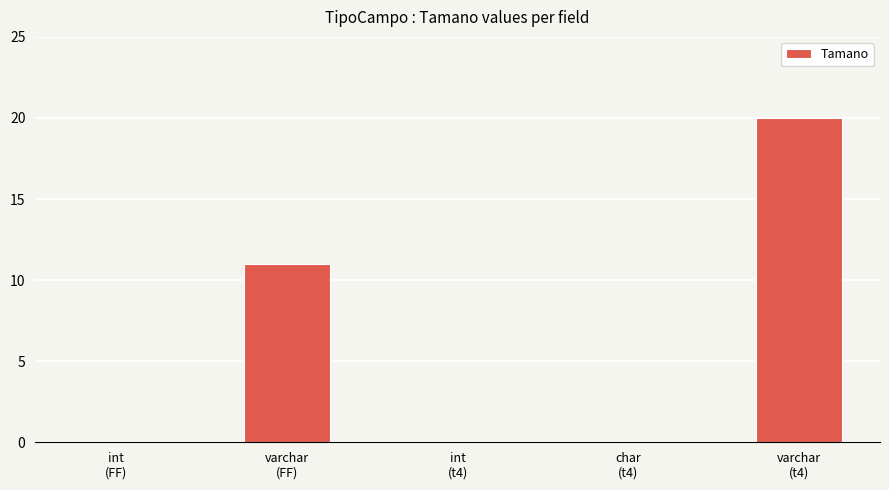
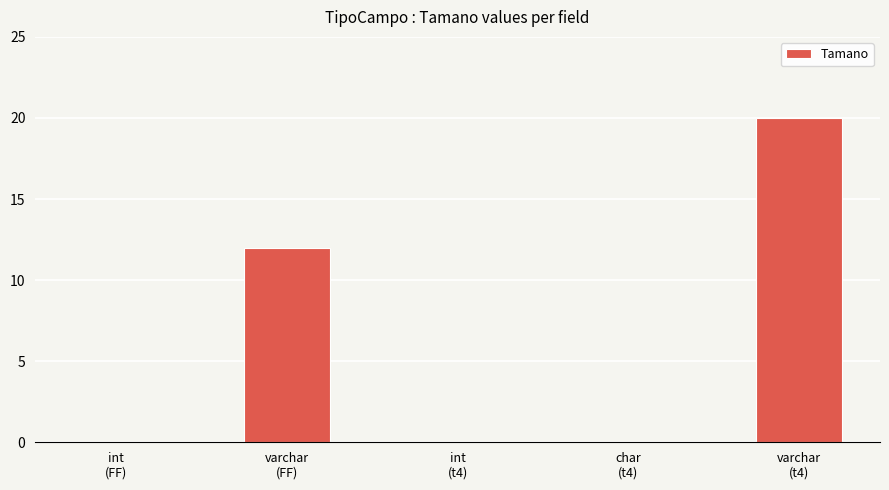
varchar (FF): 11 -> 12
